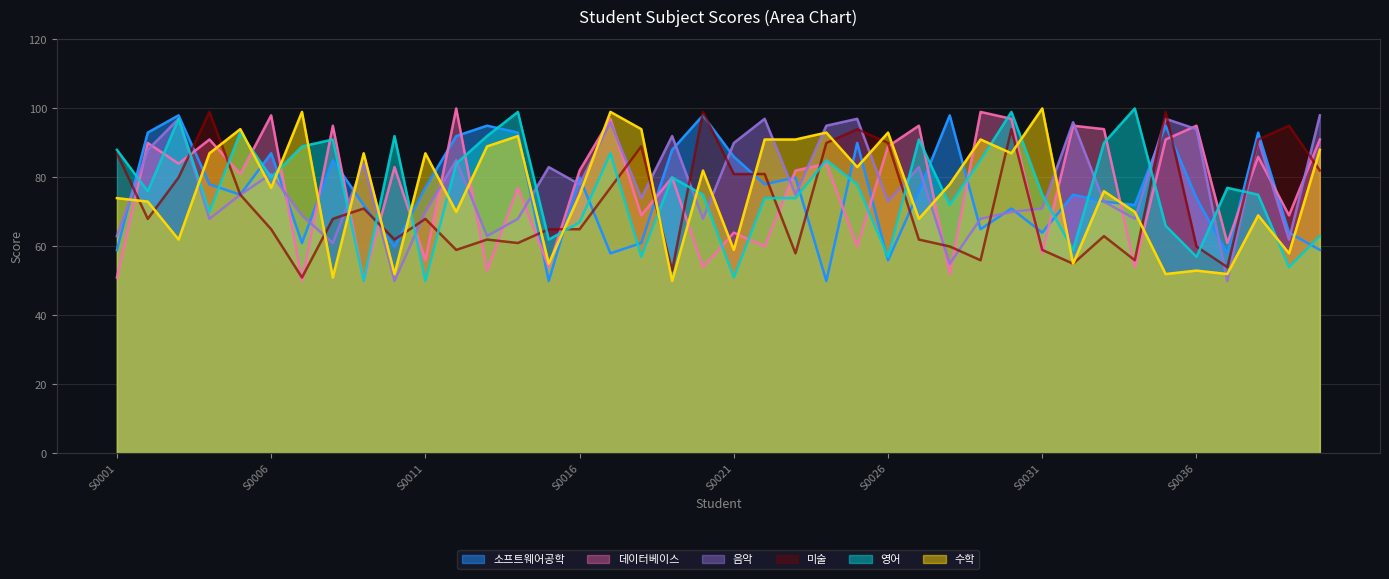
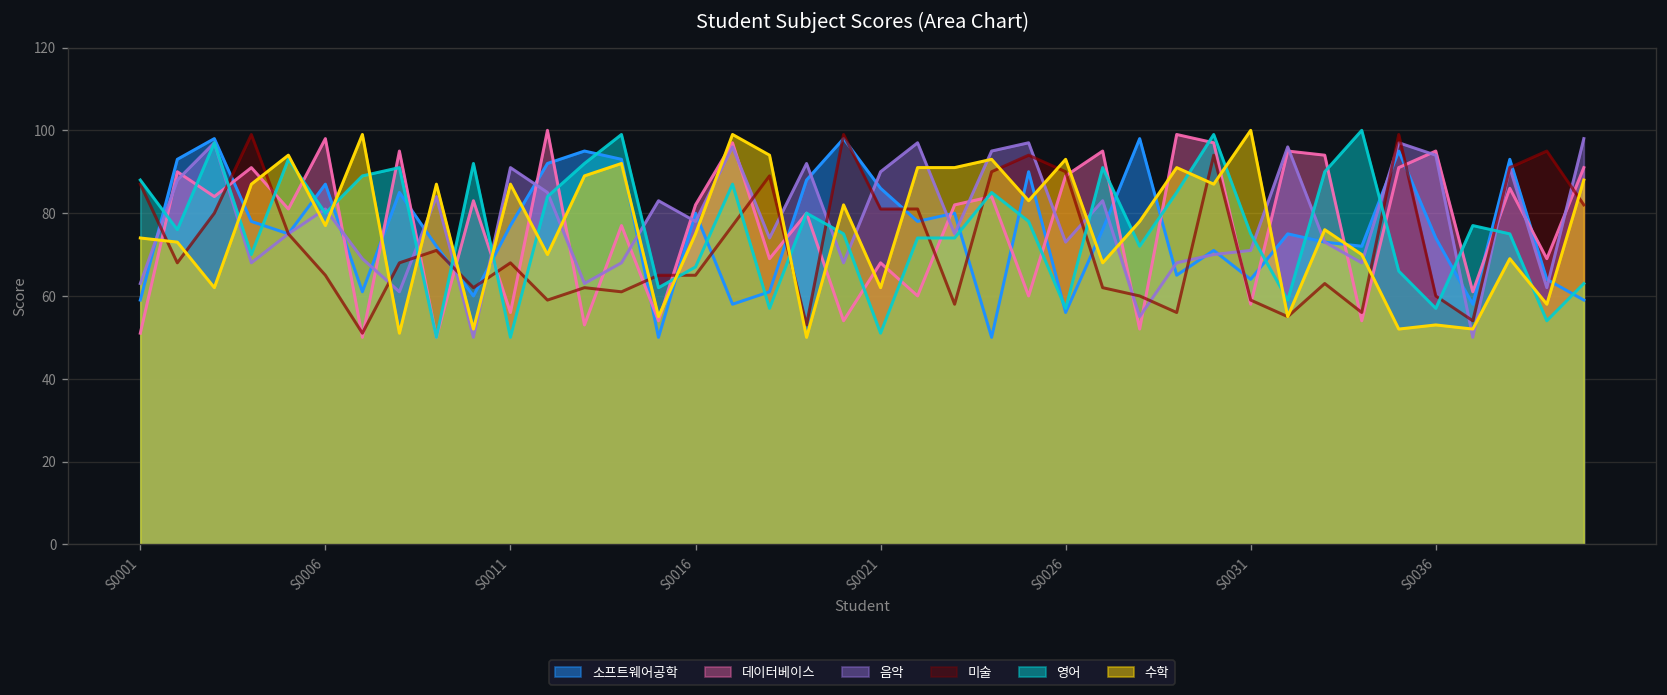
음악, S0011: 70 -> 91
데이터베이스, S0021: 64 -> 68
수학, S0021: 59 -> 62
